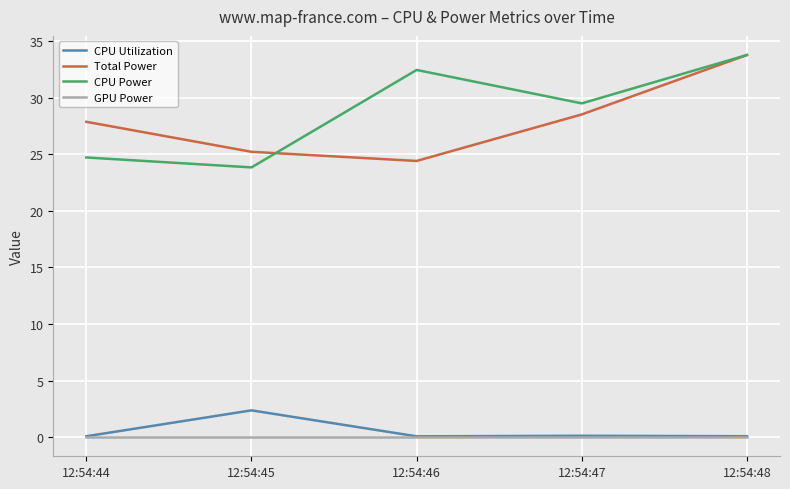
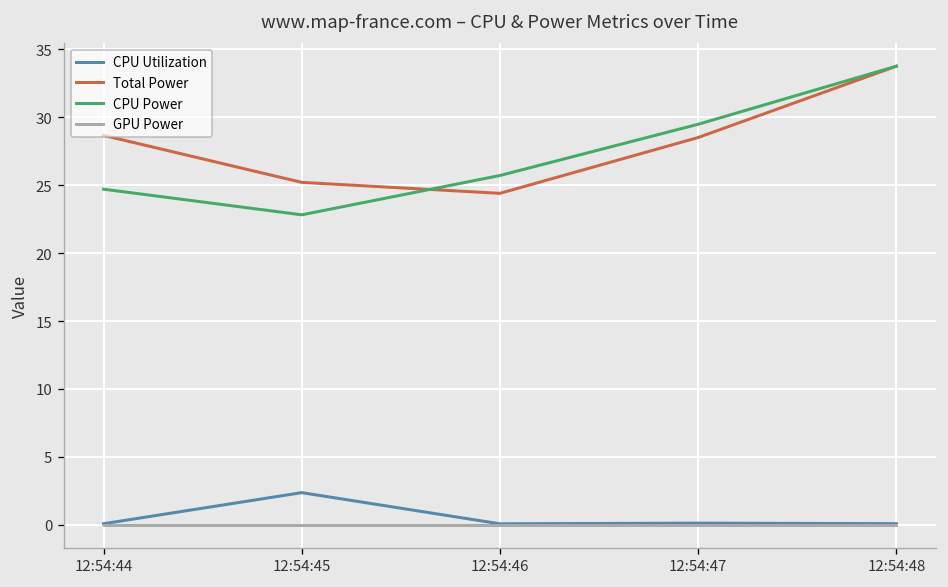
Total Power, 12:54:44: 27.9 -> 28.7
CPU Power, 12:54:45: 23.8 -> 22.8
CPU Power, 12:54:46: 32.4 -> 25.7
